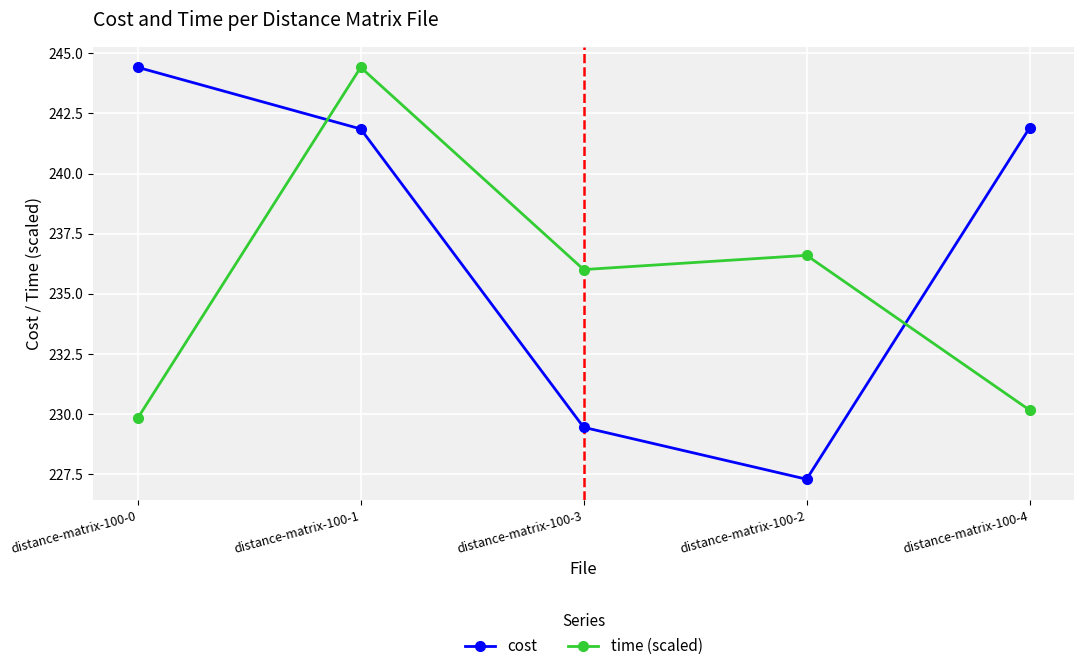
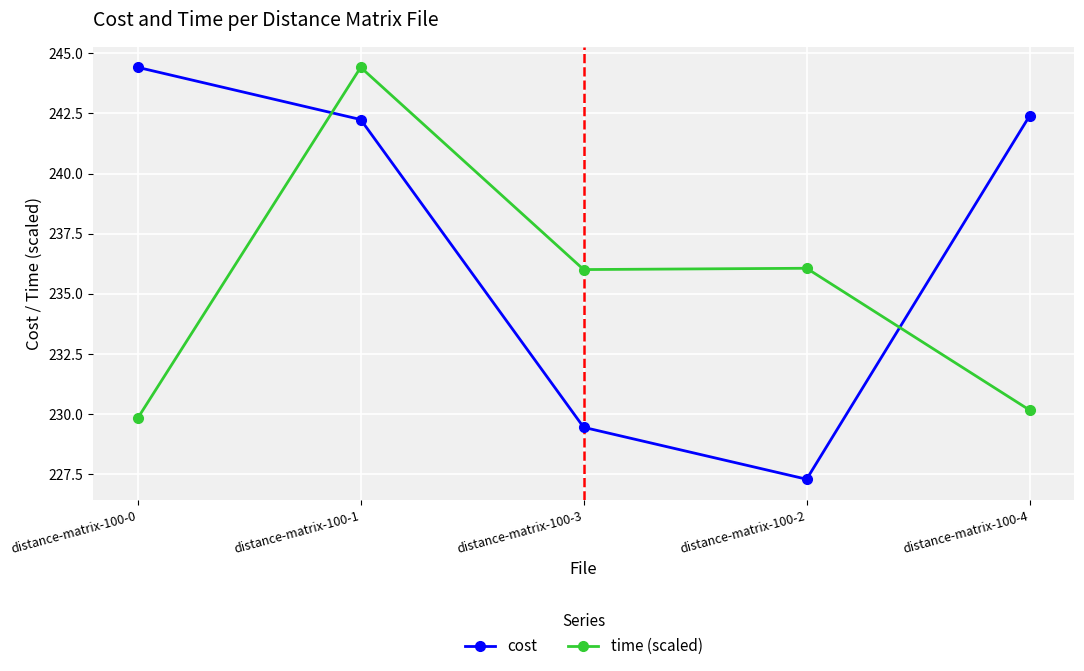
cost, distance-matrix-100-1: 241.9 -> 242.2
time (scaled), distance-matrix-100-2: 236.6 -> 236.1
cost, distance-matrix-100-4: 241.9 -> 242.4
